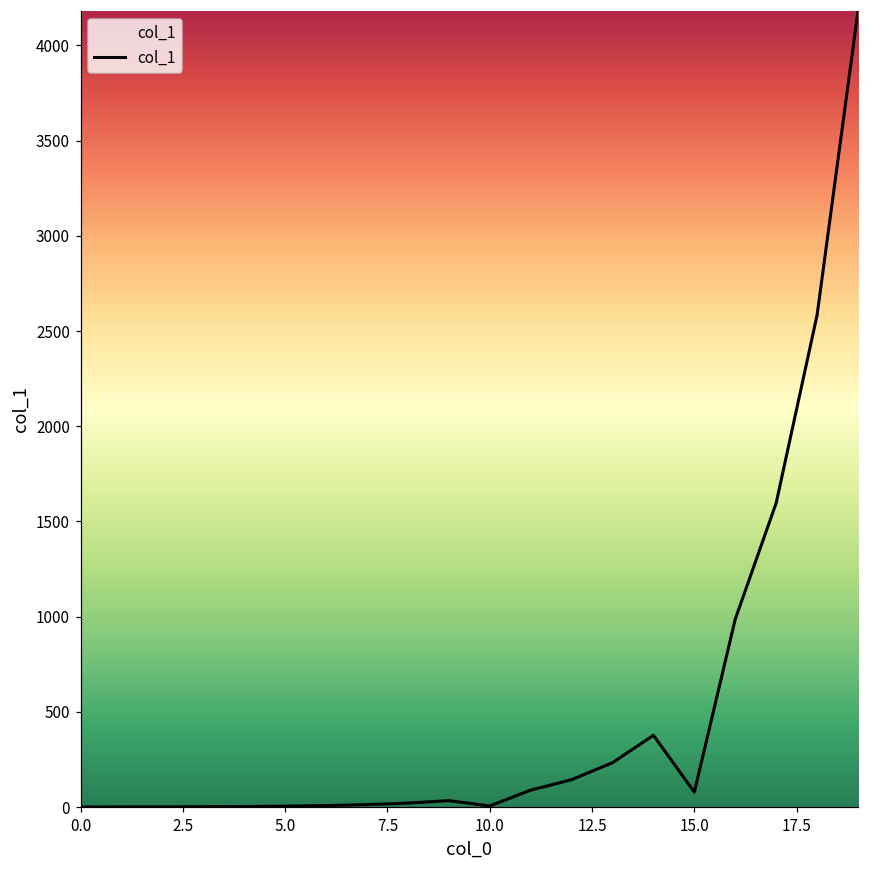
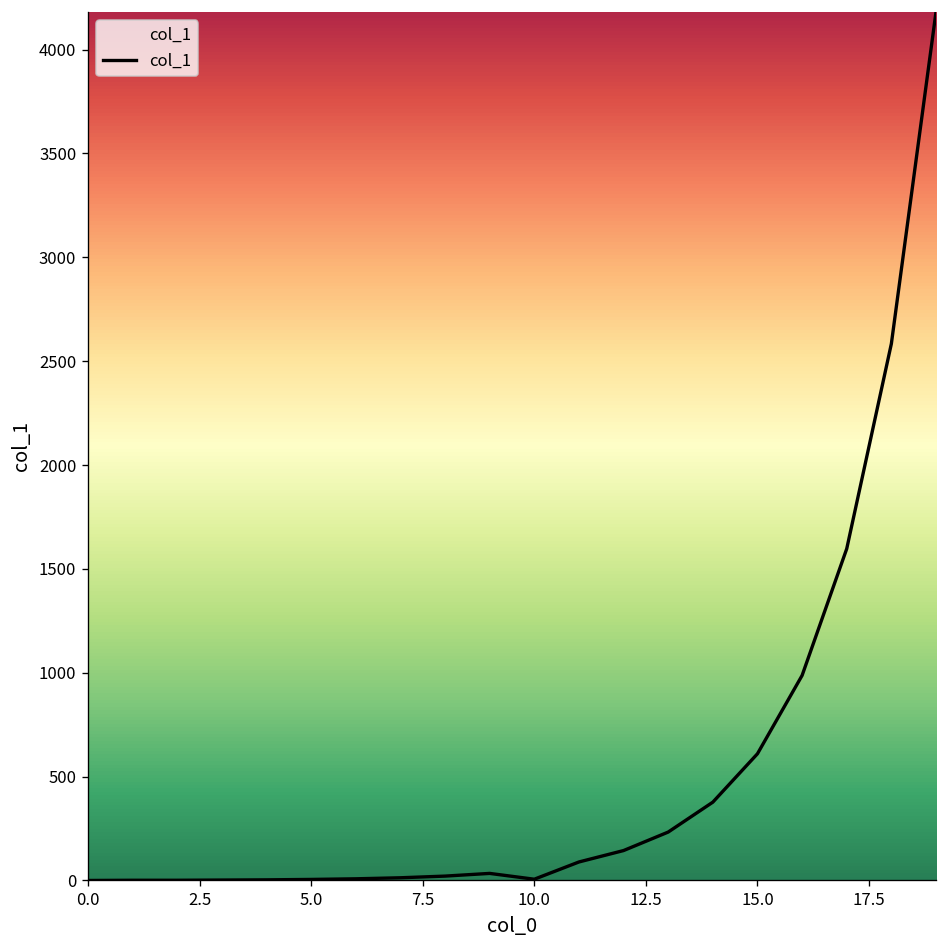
15.0: 80 -> 610
